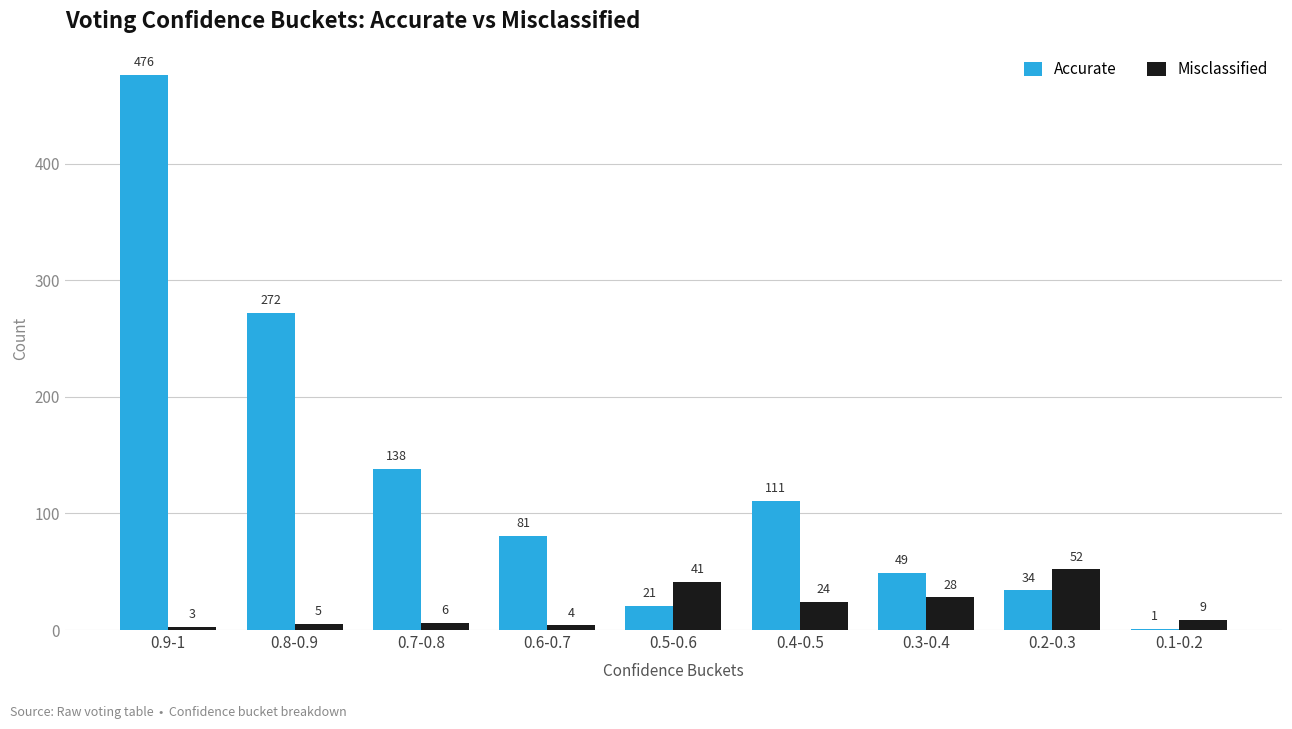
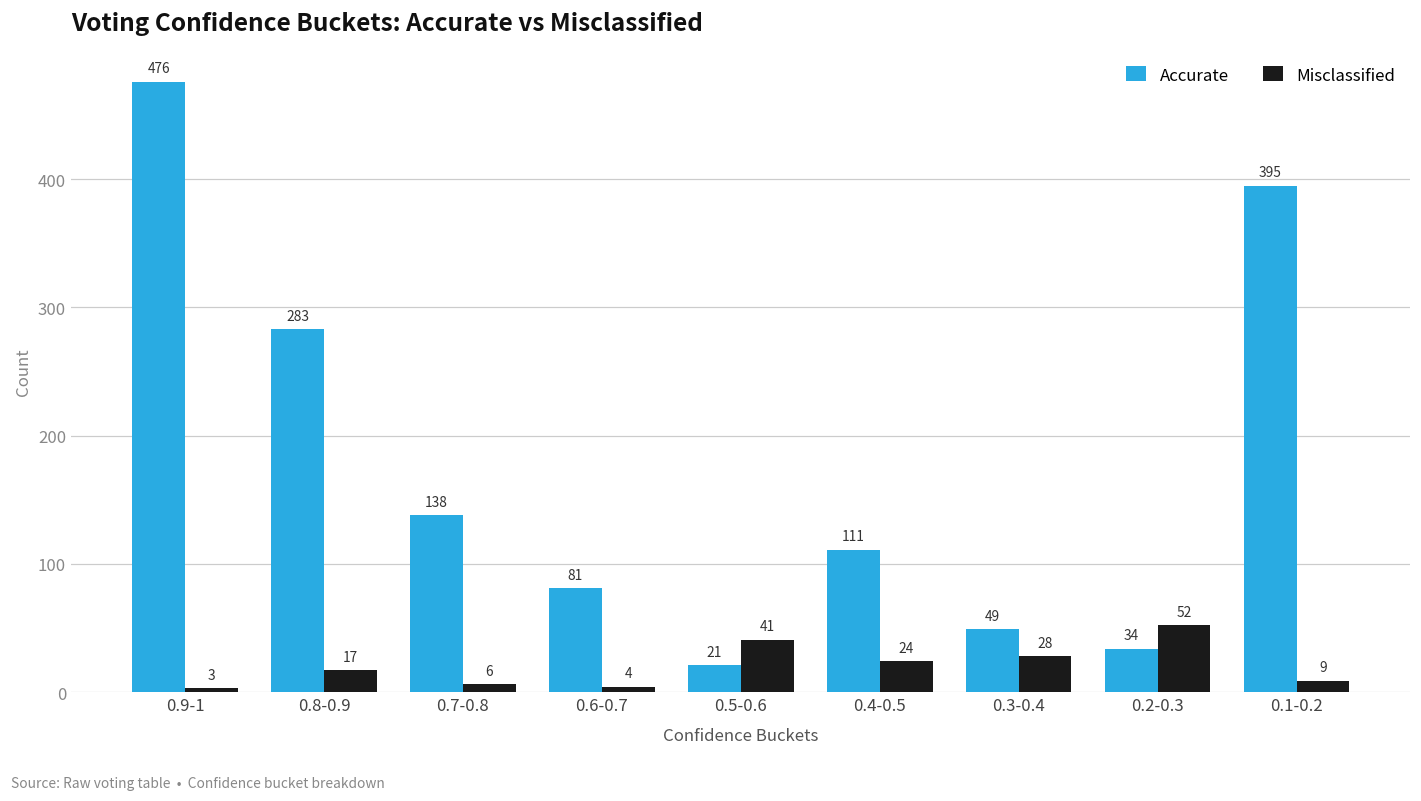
Accurate, 0.8-0.9: 272 -> 283
Misclassified, 0.8-0.9: 5 -> 17
Accurate, 0.1-0.2: 1 -> 395
